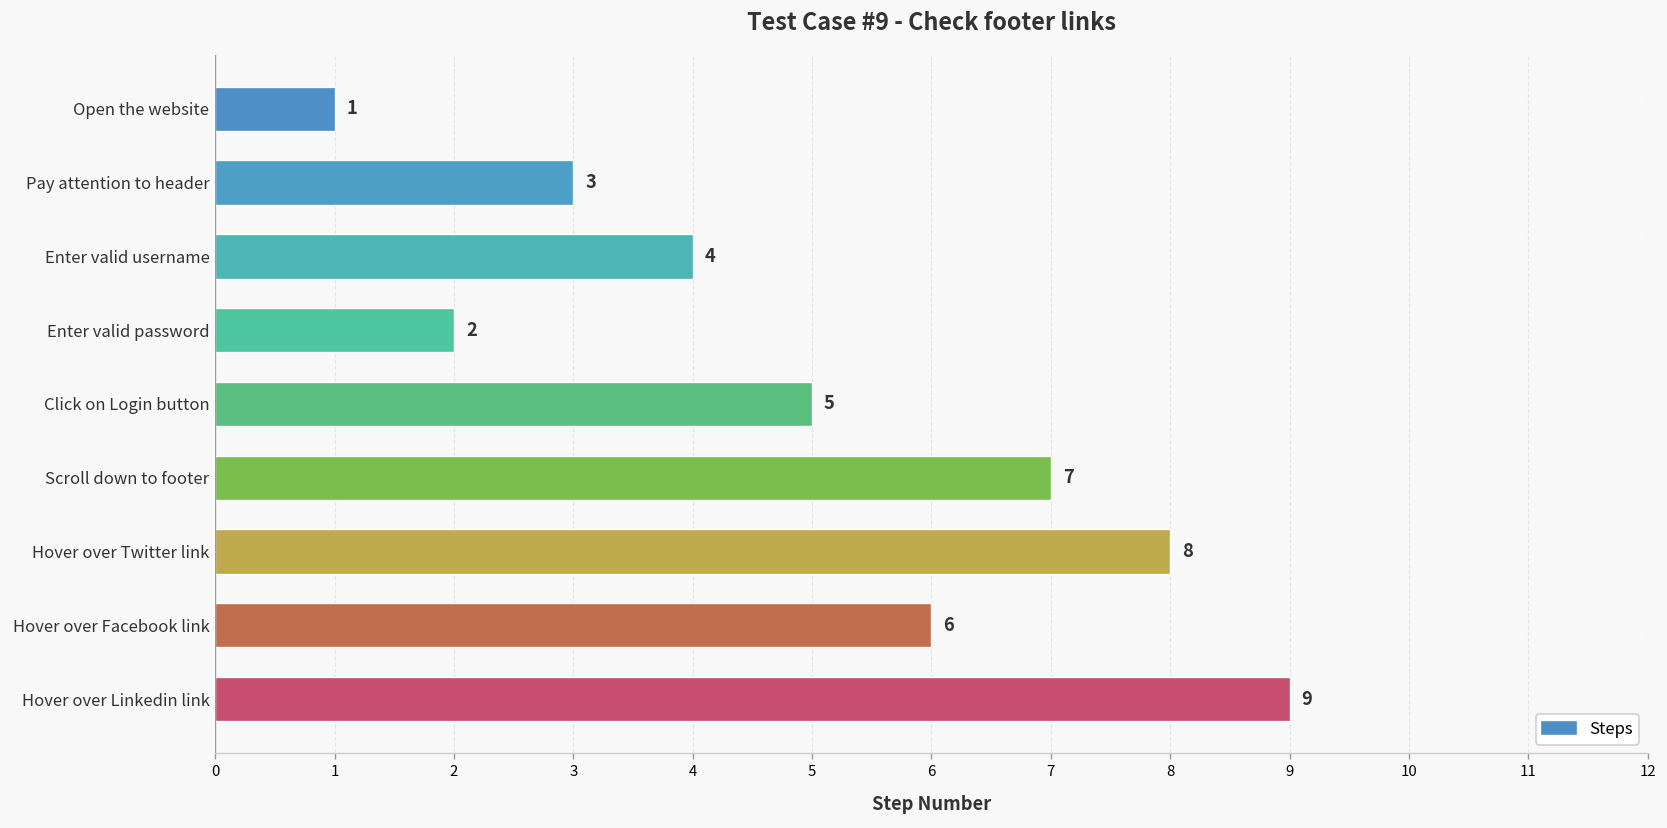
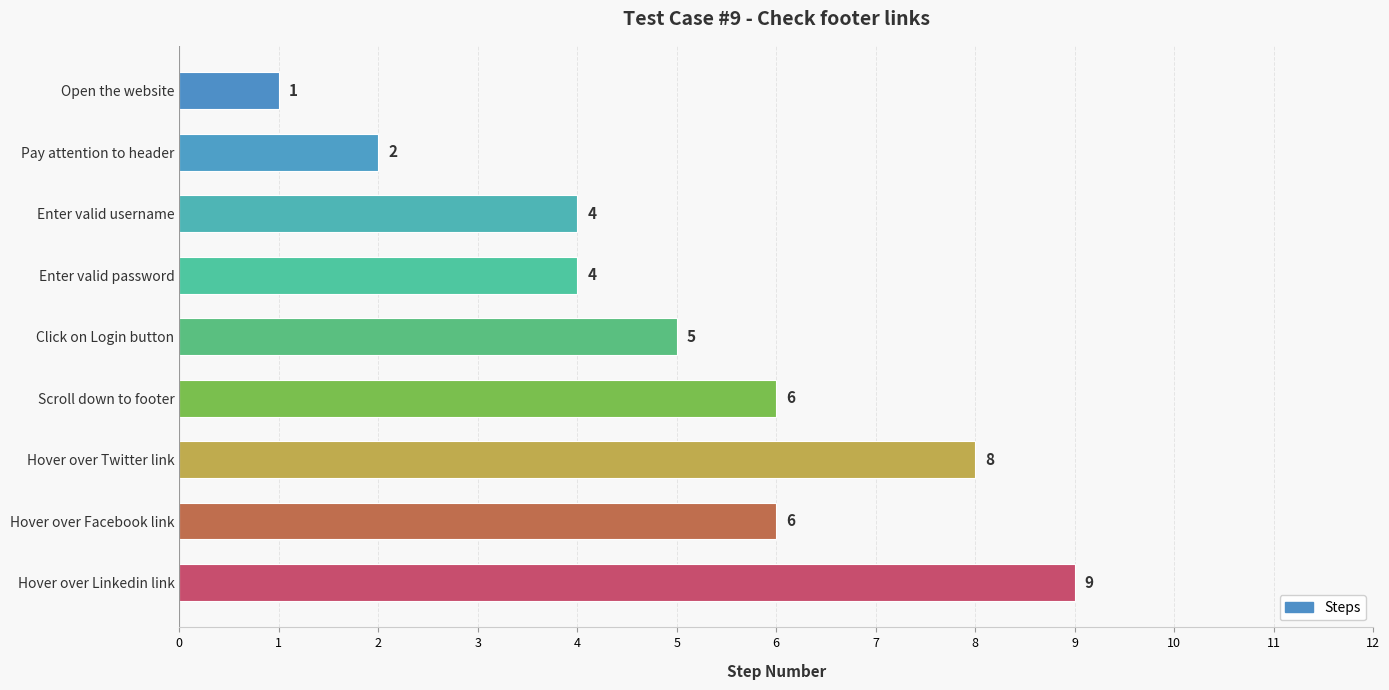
Pay attention to header: 3 -> 2
Enter valid password: 2 -> 4
Scroll down to footer: 7 -> 6
